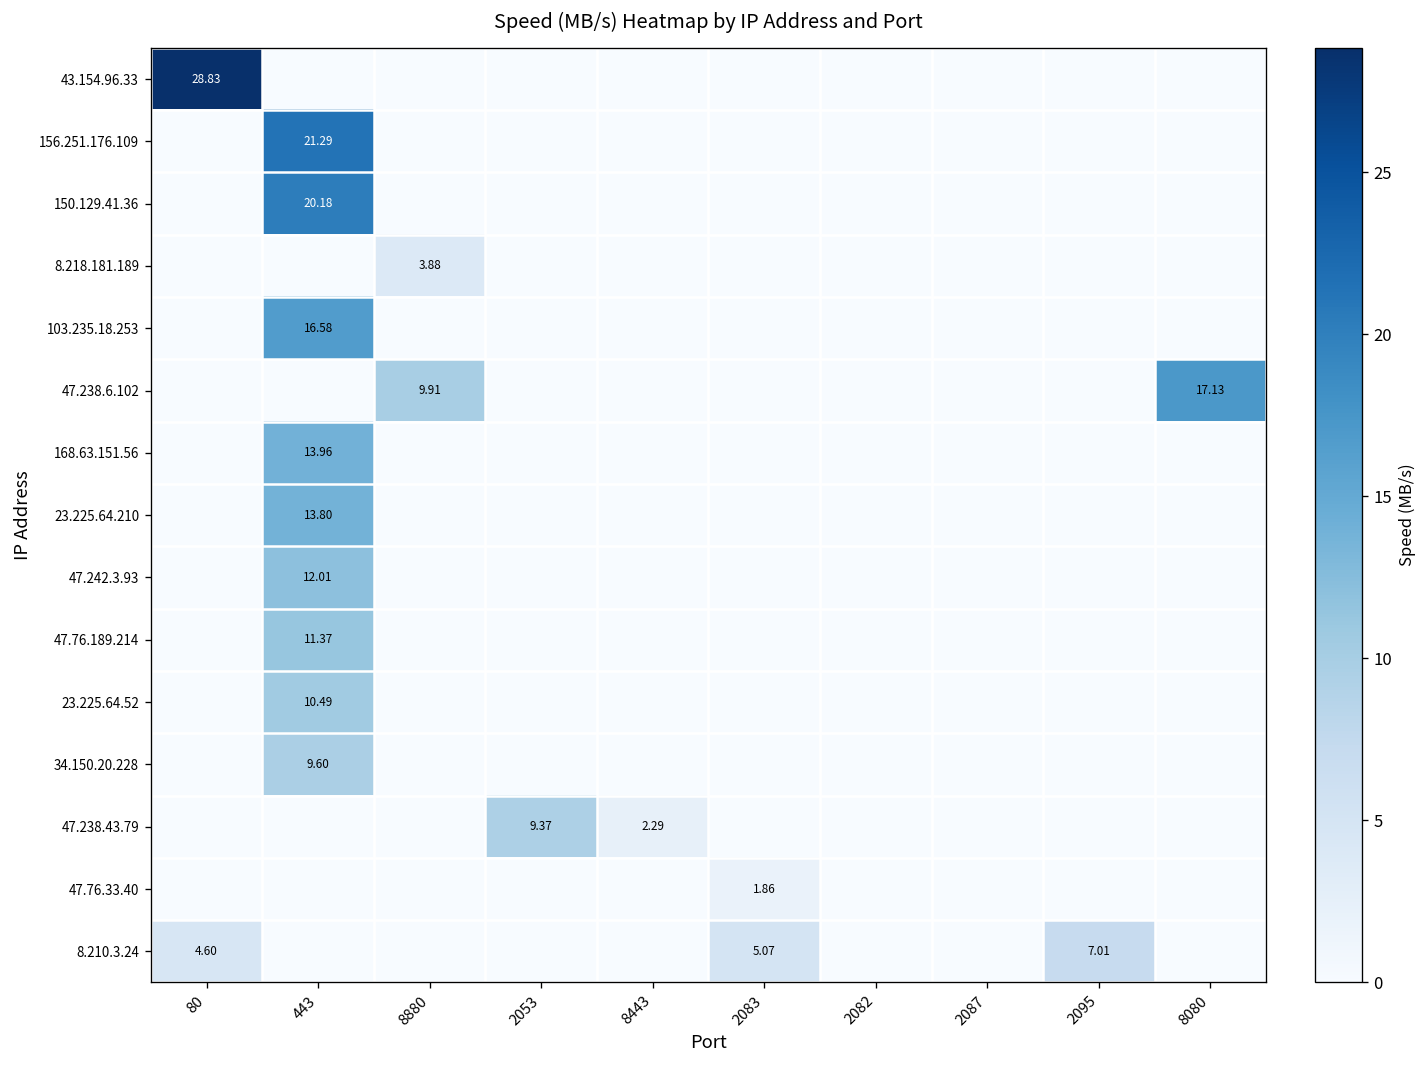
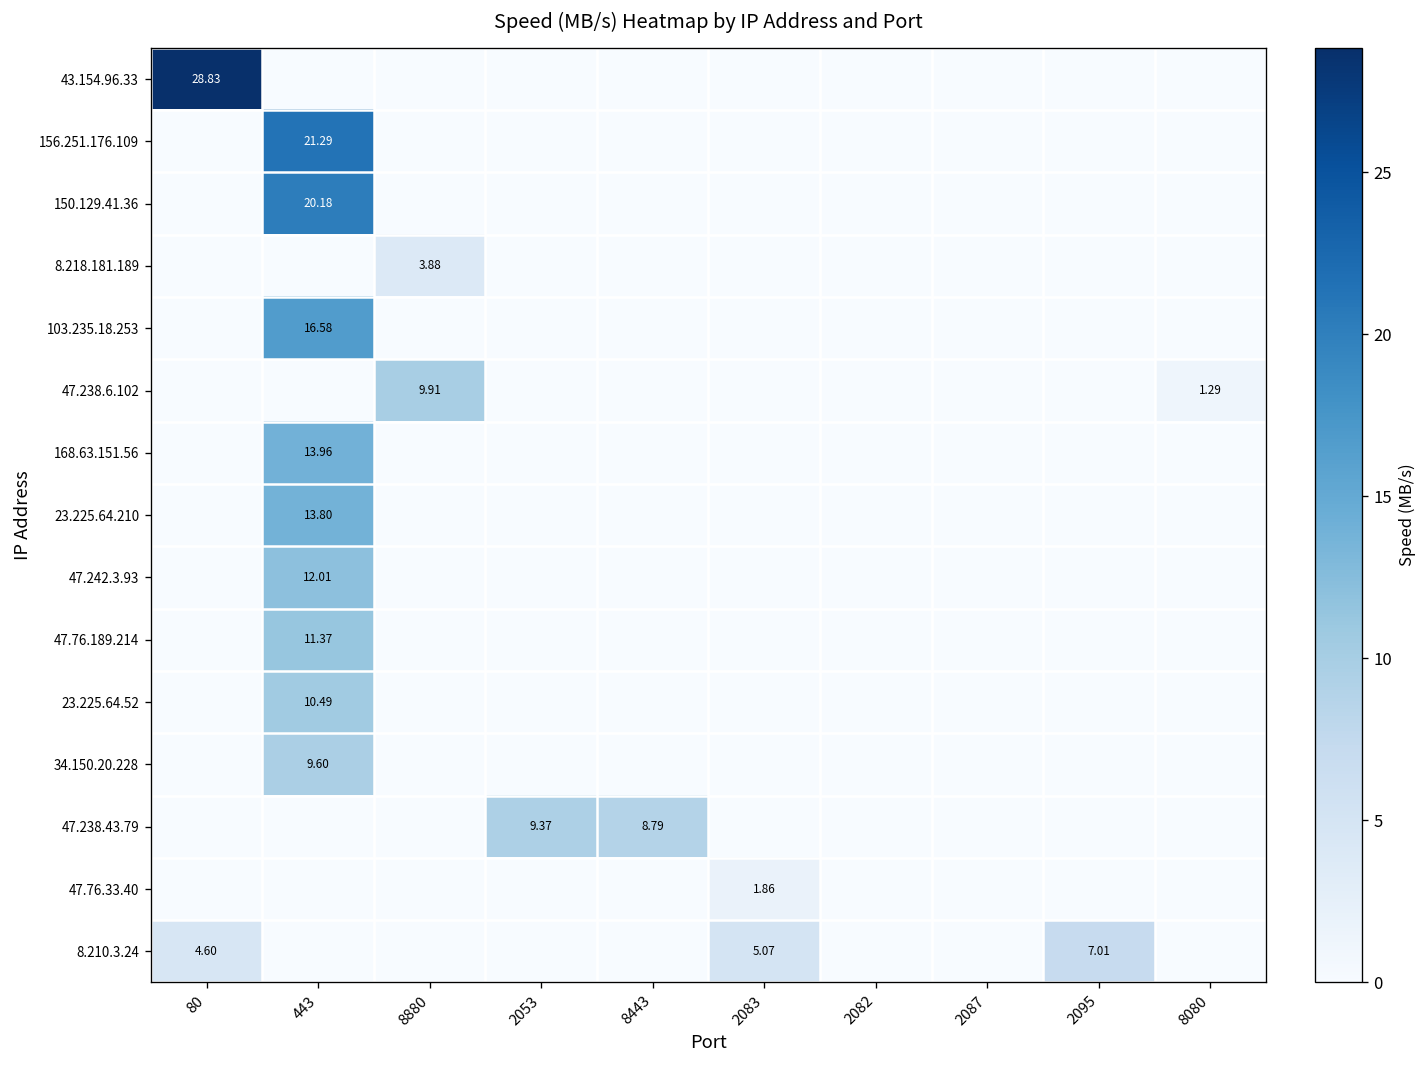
47.238.6.102, 8080: 17.13 -> 1.29
47.238.43.79, 8443: 2.29 -> 8.79
